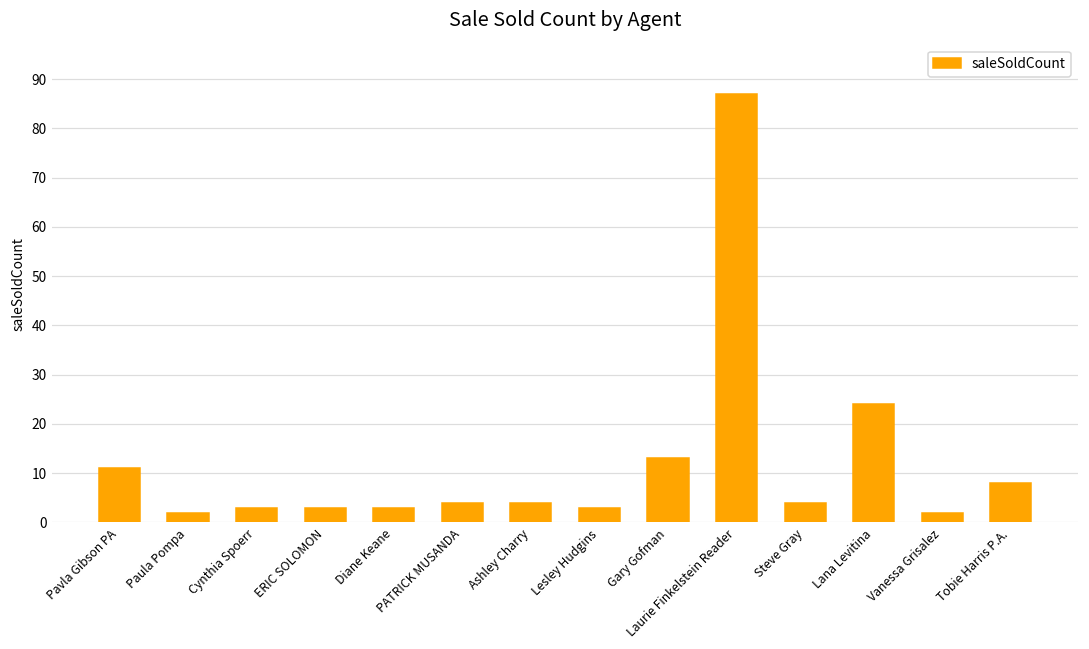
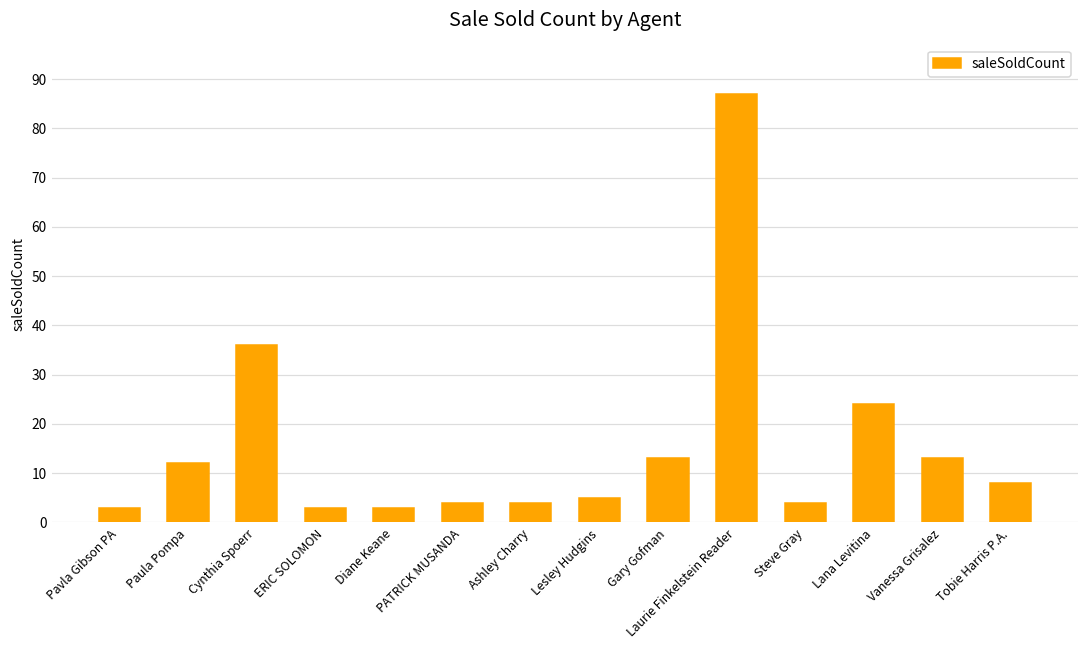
Pavla Gibson PA: 11 -> 3
Paula Pompa: 2 -> 12
Cynthia Spoerr: 3 -> 36
Lesley Hudgins: 3 -> 5
Vanessa Grisalez: 2 -> 13
